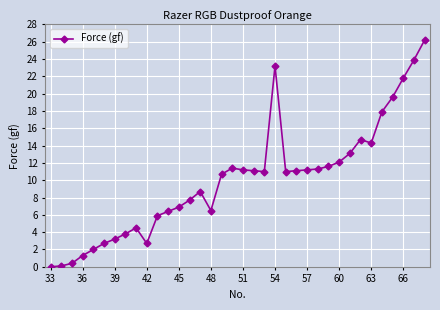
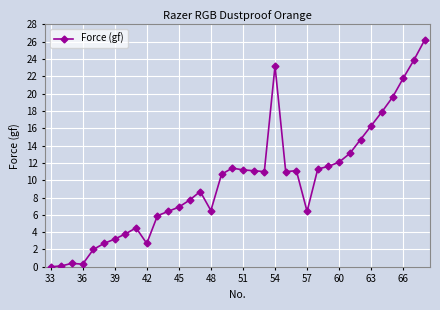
36: 1 -> 0
57: 11 -> 6
63: 14 -> 16
